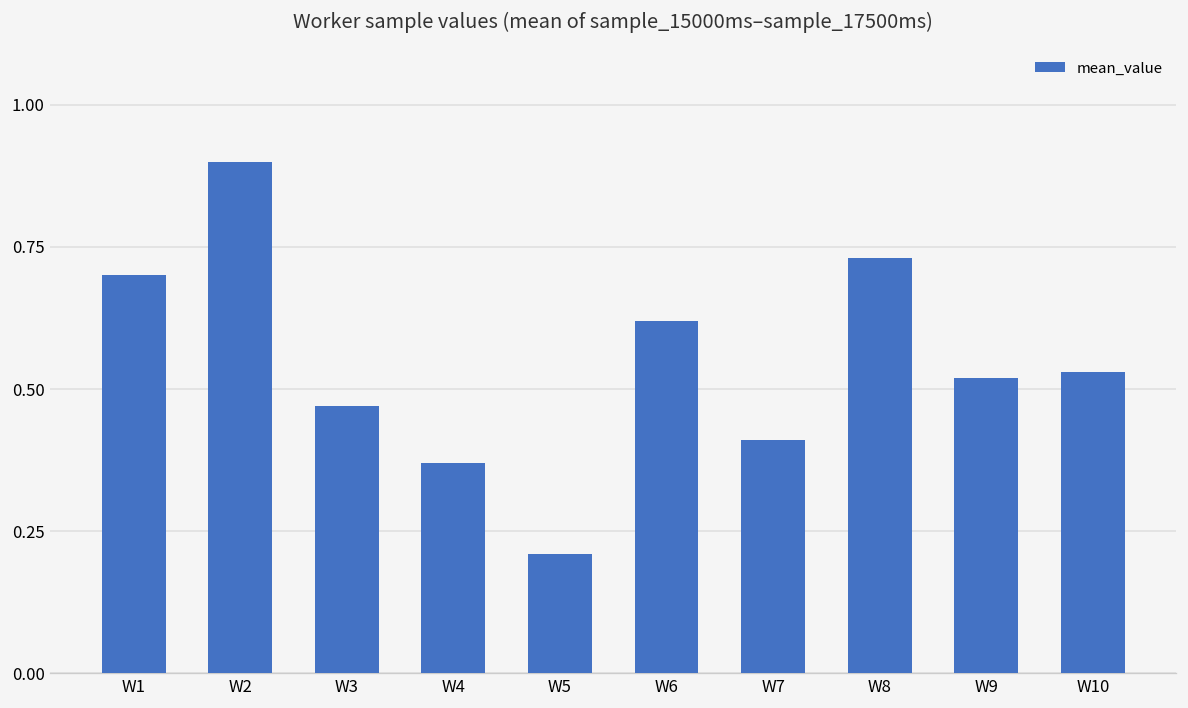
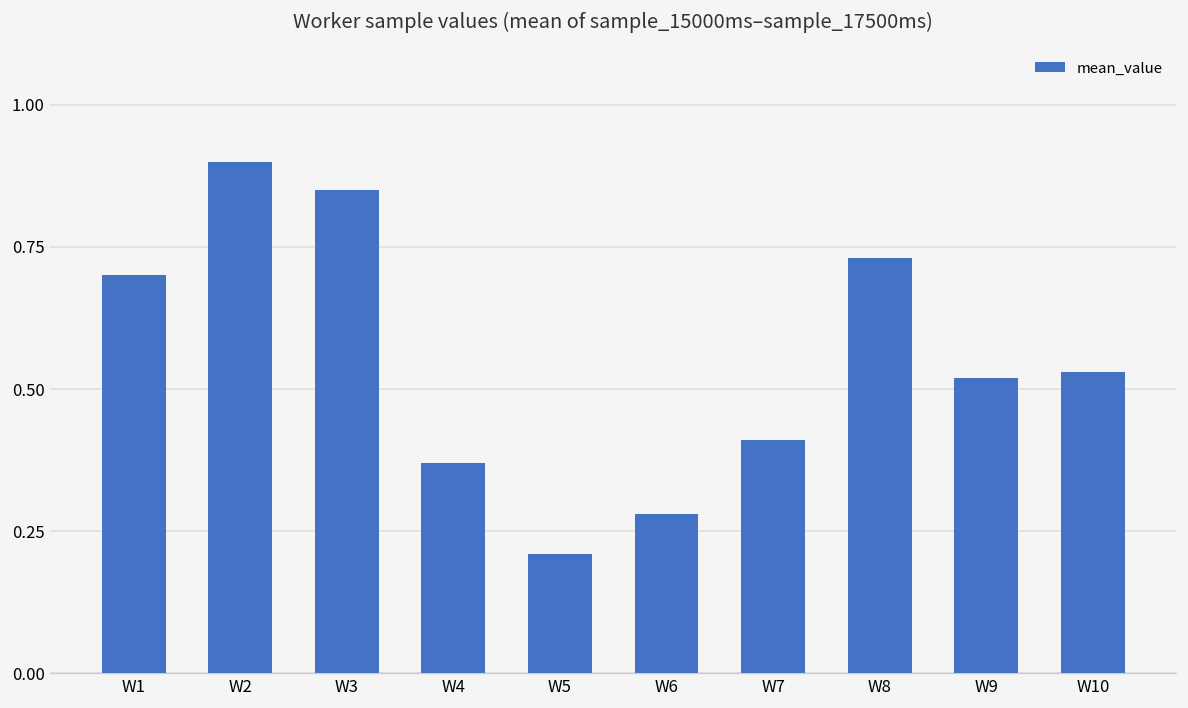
W3: 0.47 -> 0.85
W6: 0.62 -> 0.28
